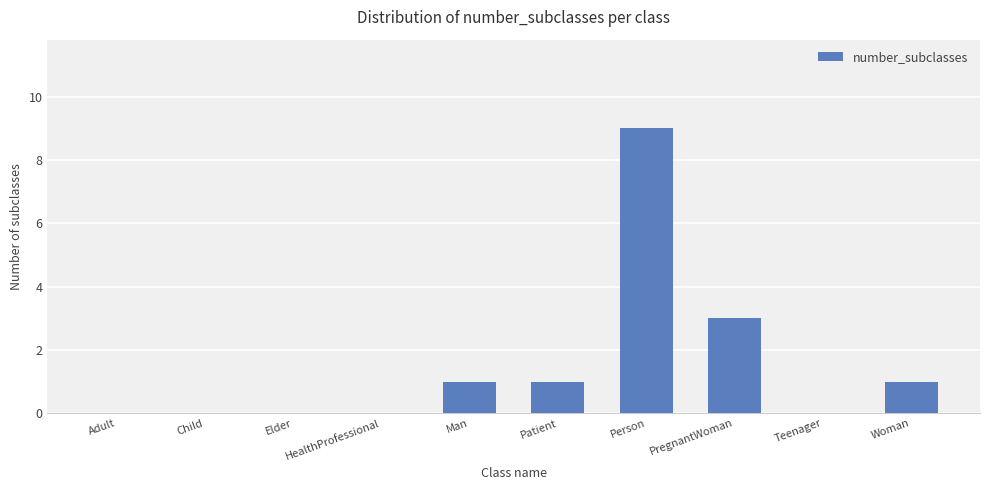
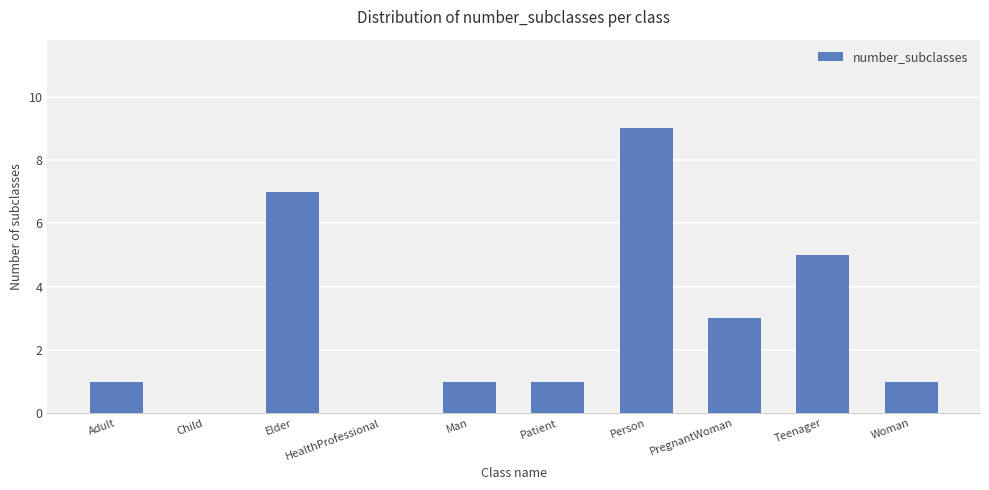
Adult: 0 -> 1
Elder: 0 -> 7
Teenager: 0 -> 5
